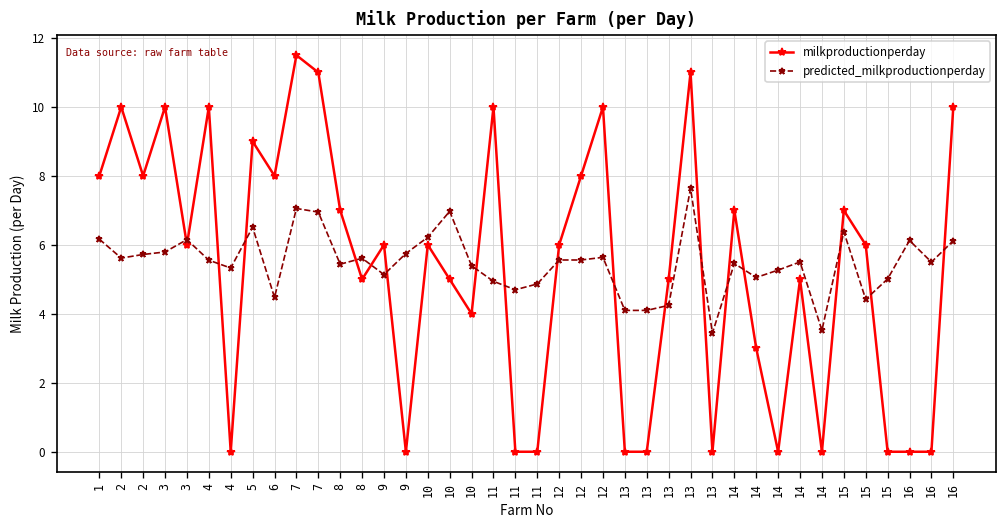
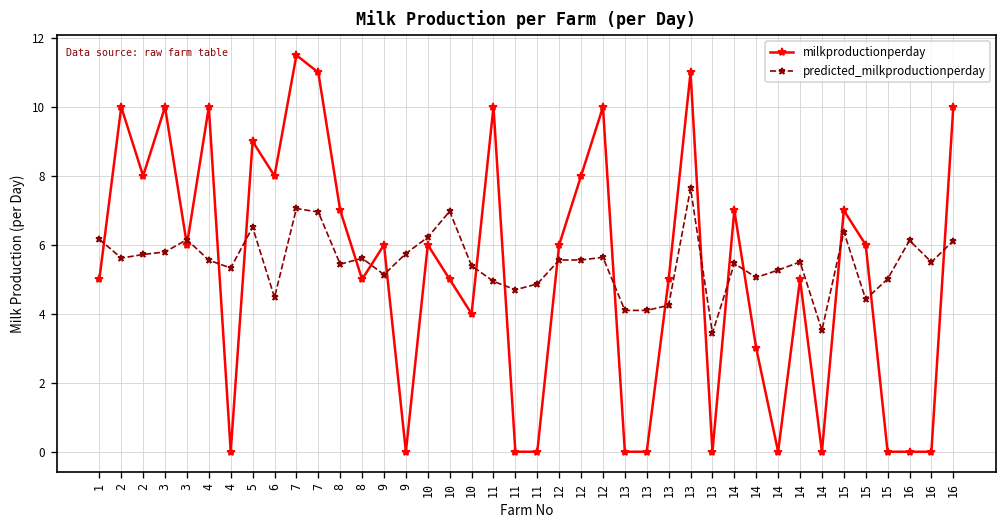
milkproductionperday, 1: 8 -> 5
